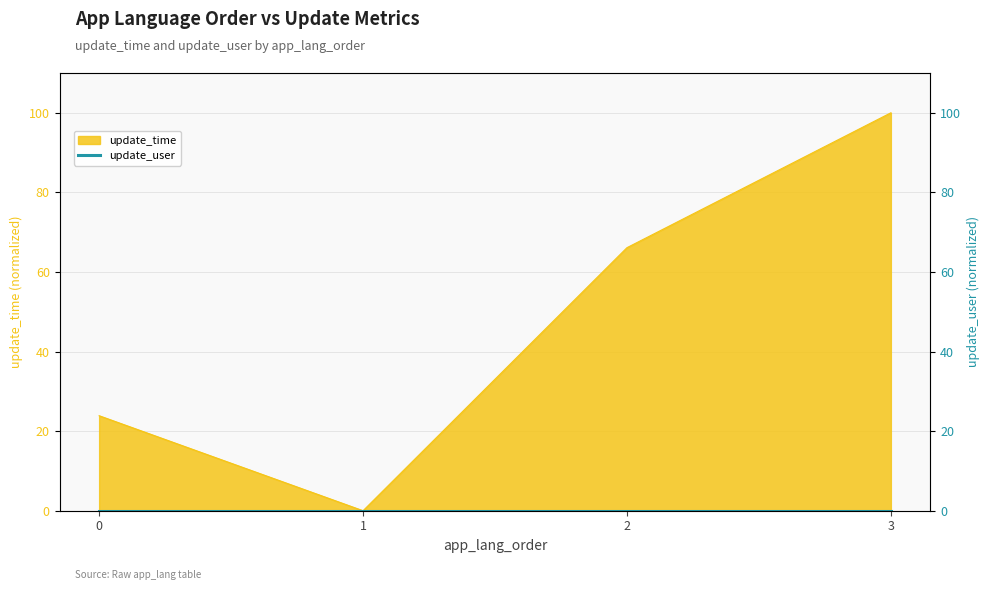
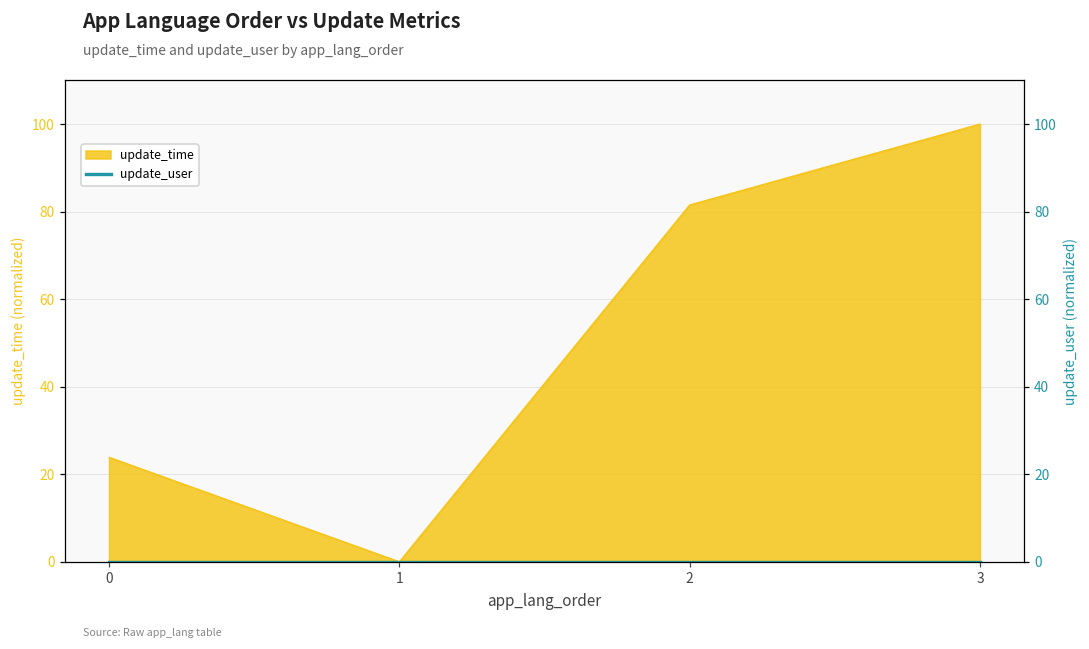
update_time, 2: 66 -> 82
